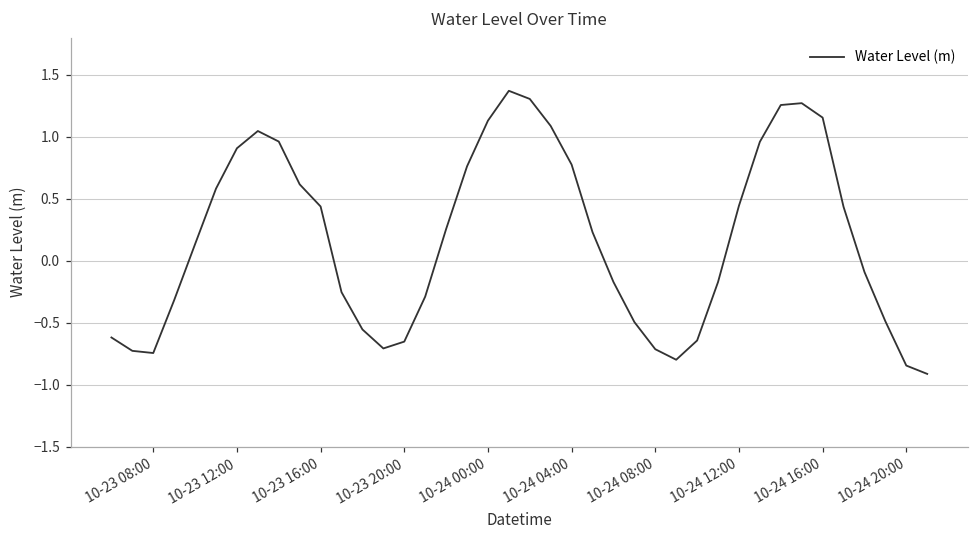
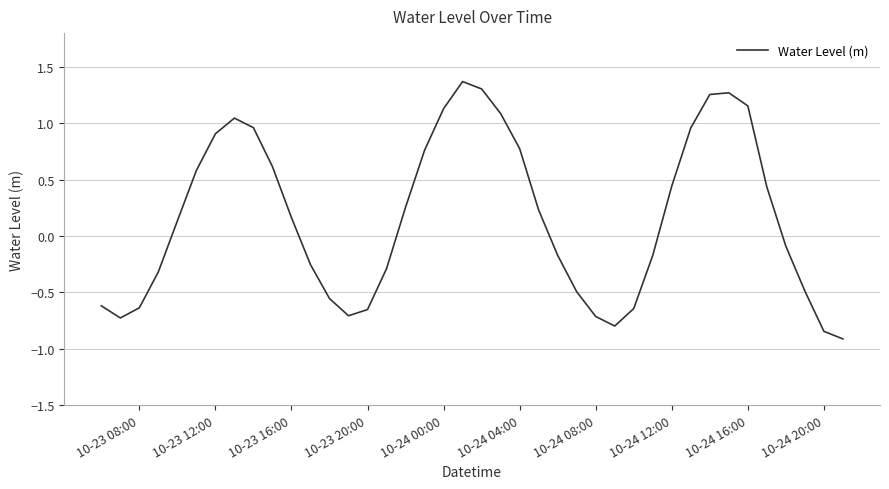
10-23 08:00: -0.74 -> -0.64
10-23 16:00: 0.44 -> 0.16
